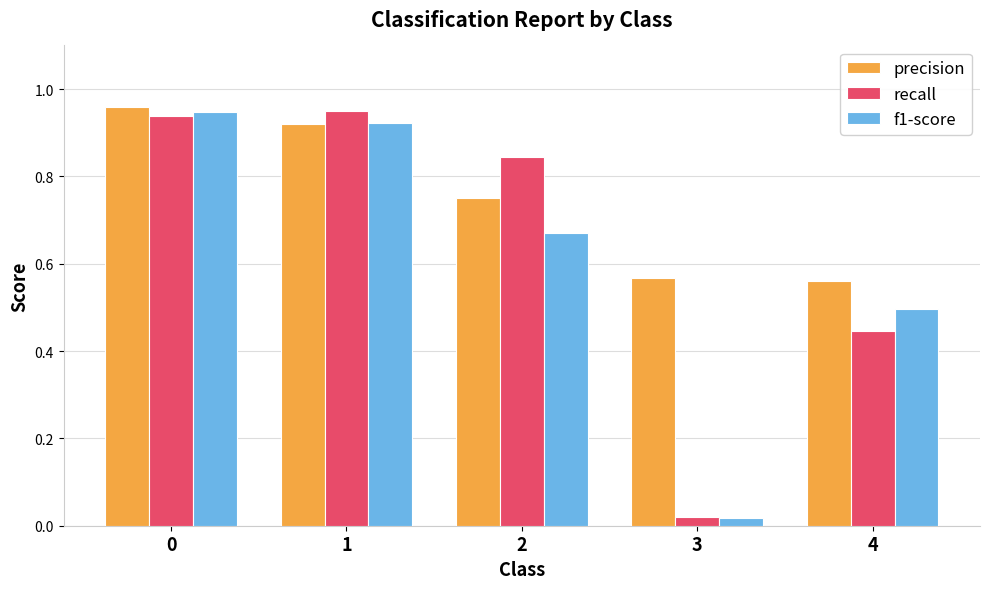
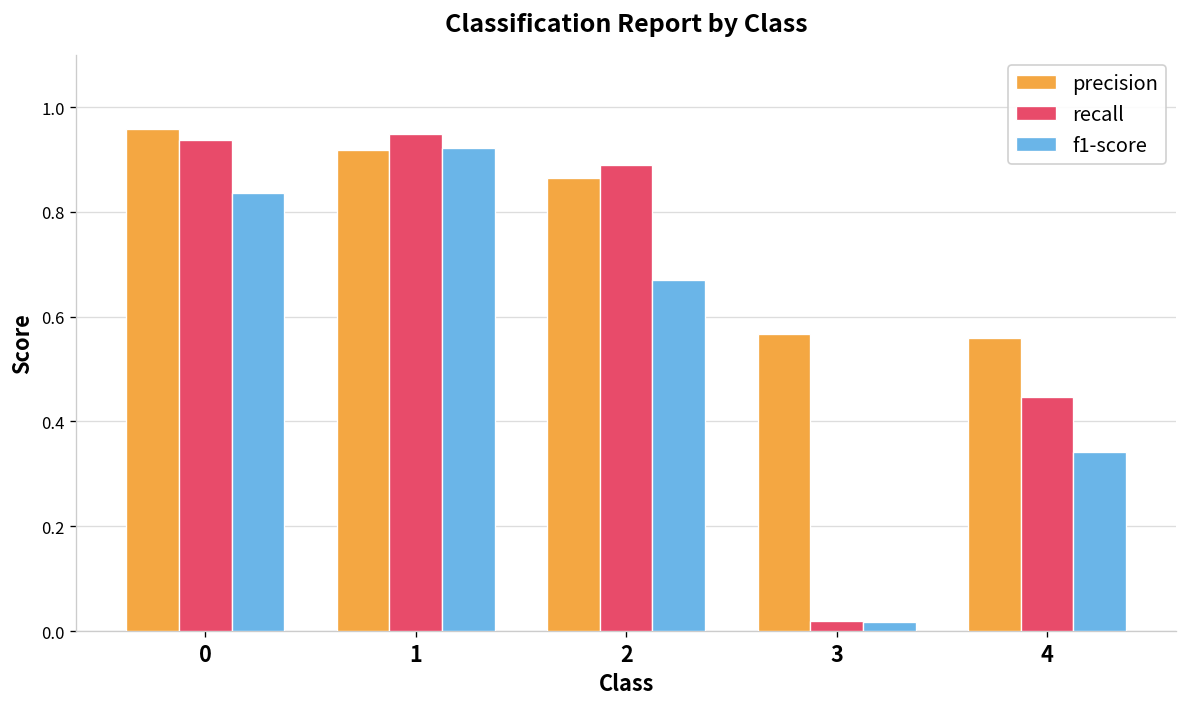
f1-score, 0: 0.95 -> 0.84
precision, 2: 0.75 -> 0.87
recall, 2: 0.84 -> 0.89
f1-score, 4: 0.50 -> 0.34
